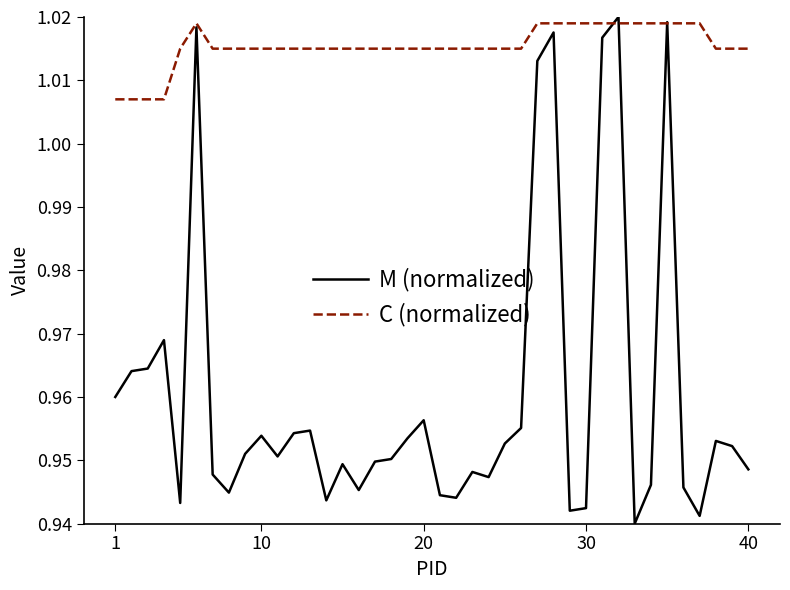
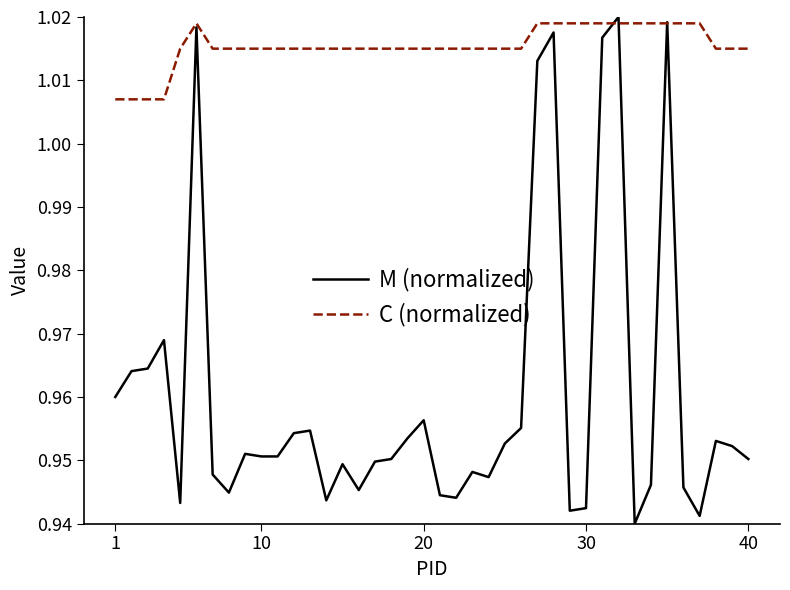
M (normalized), 10: 0.954 -> 0.951
M (normalized), 40: 0.949 -> 0.950
